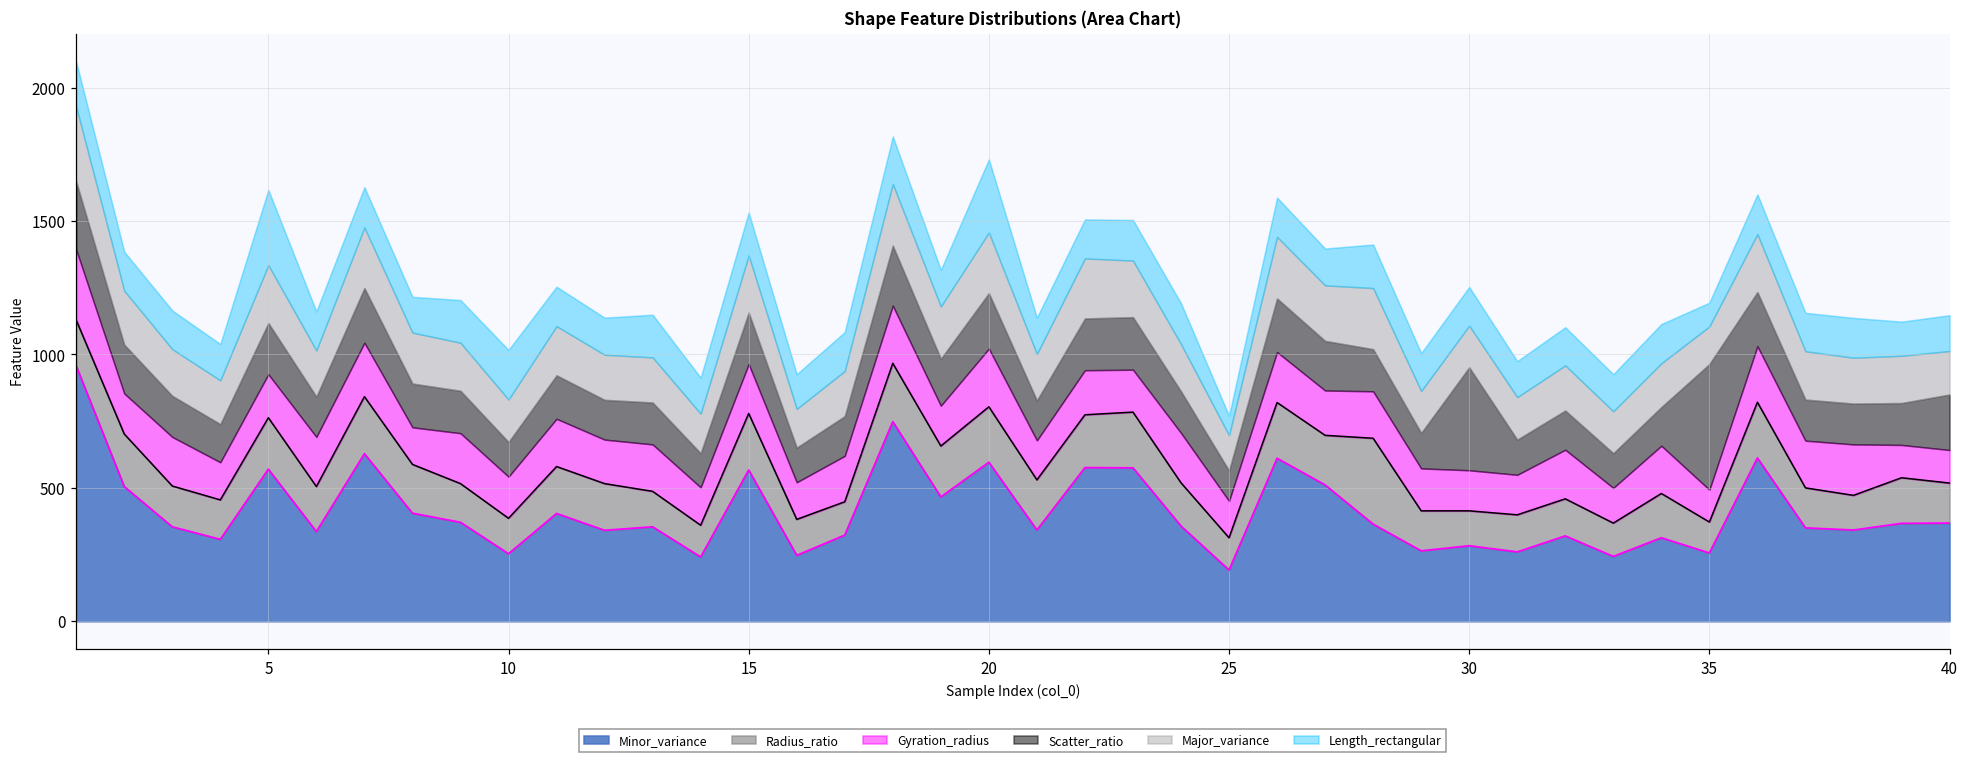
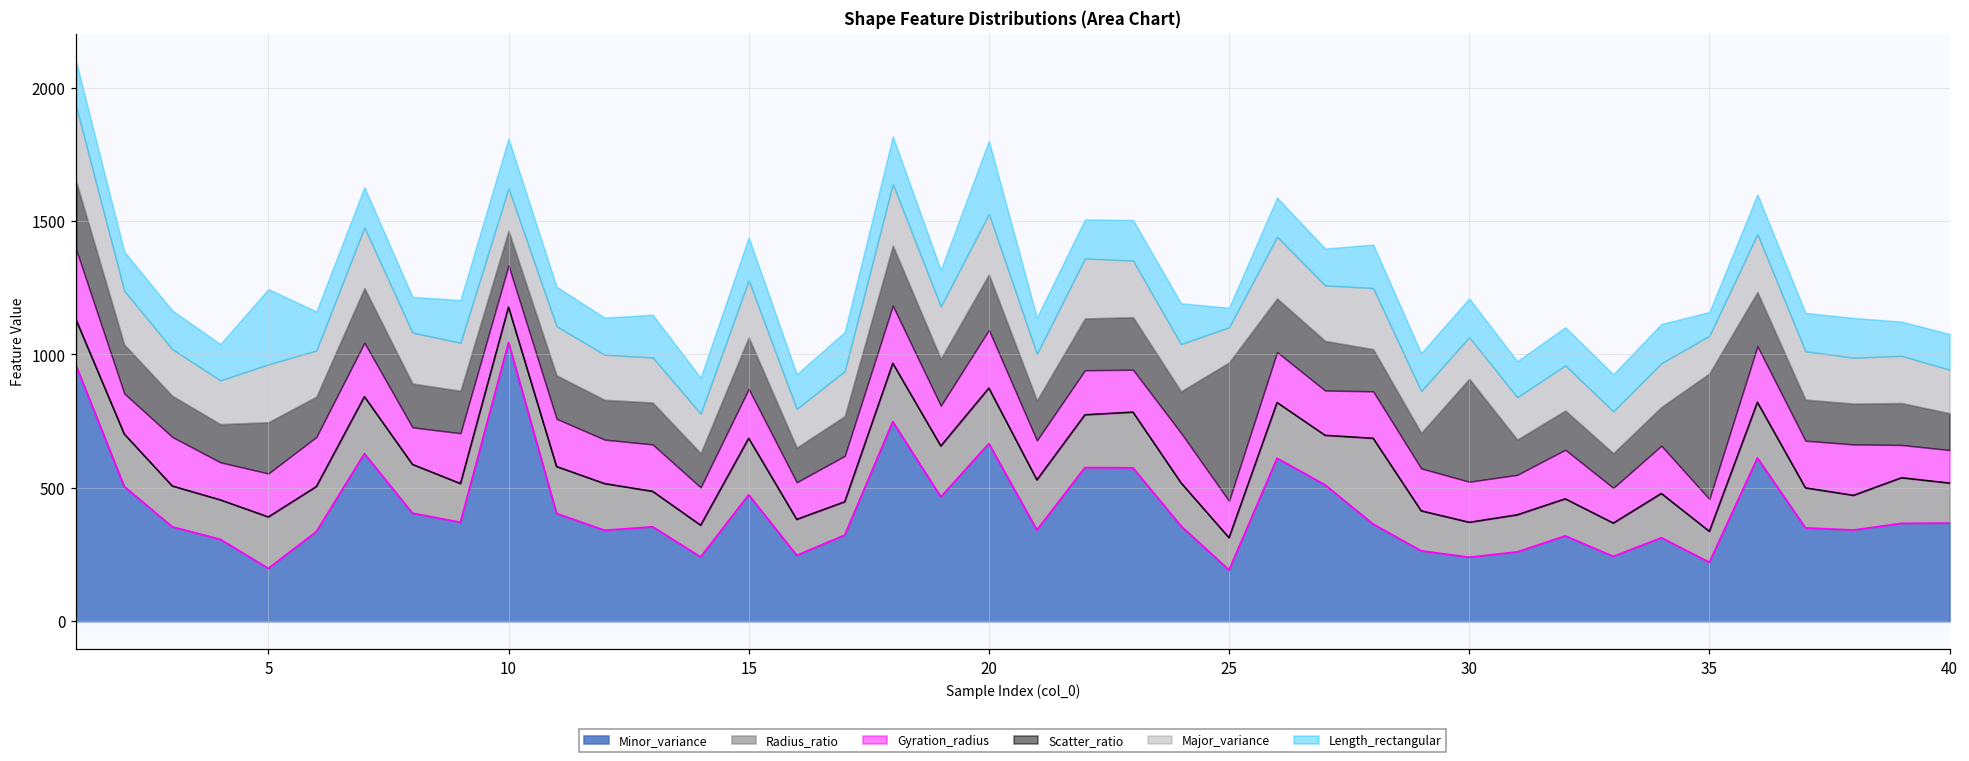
Minor_variance, 5: 570 -> 200
Minor_variance, 10: 250 -> 1050
Minor_variance, 15: 570 -> 470
Minor_variance, 20: 600 -> 670
Scatter_ratio, 25: 110 -> 520
Minor_variance, 30: 280 -> 240
Minor_variance, 35: 260 -> 220
Scatter_ratio, 40: 210 -> 140
